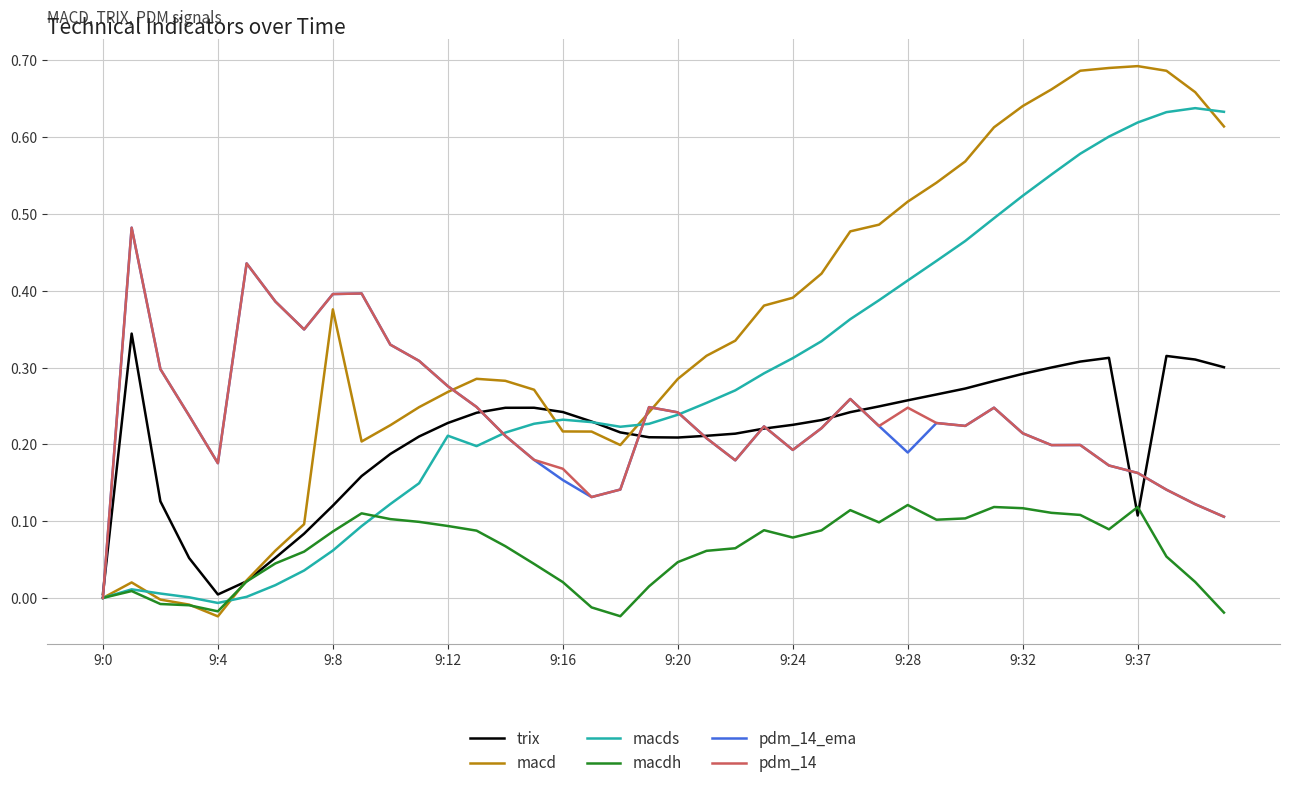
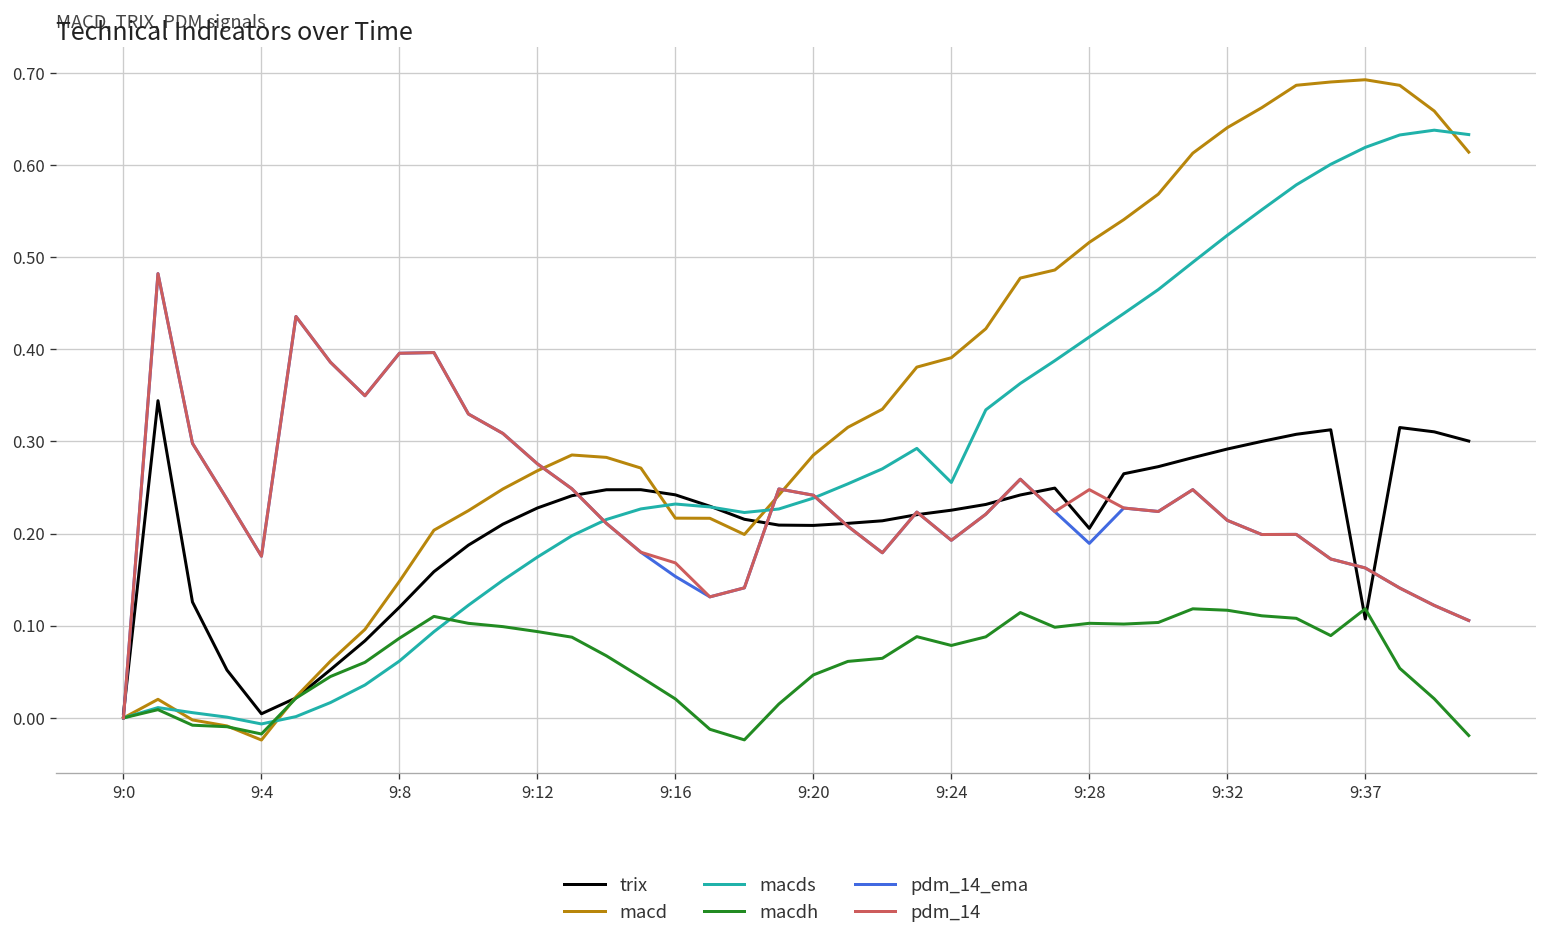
macd, 9:8: 0.38 -> 0.15
macds, 9:12: 0.21 -> 0.17
macds, 9:24: 0.31 -> 0.26
trix, 9:28: 0.26 -> 0.21
macdh, 9:28: 0.12 -> 0.10
